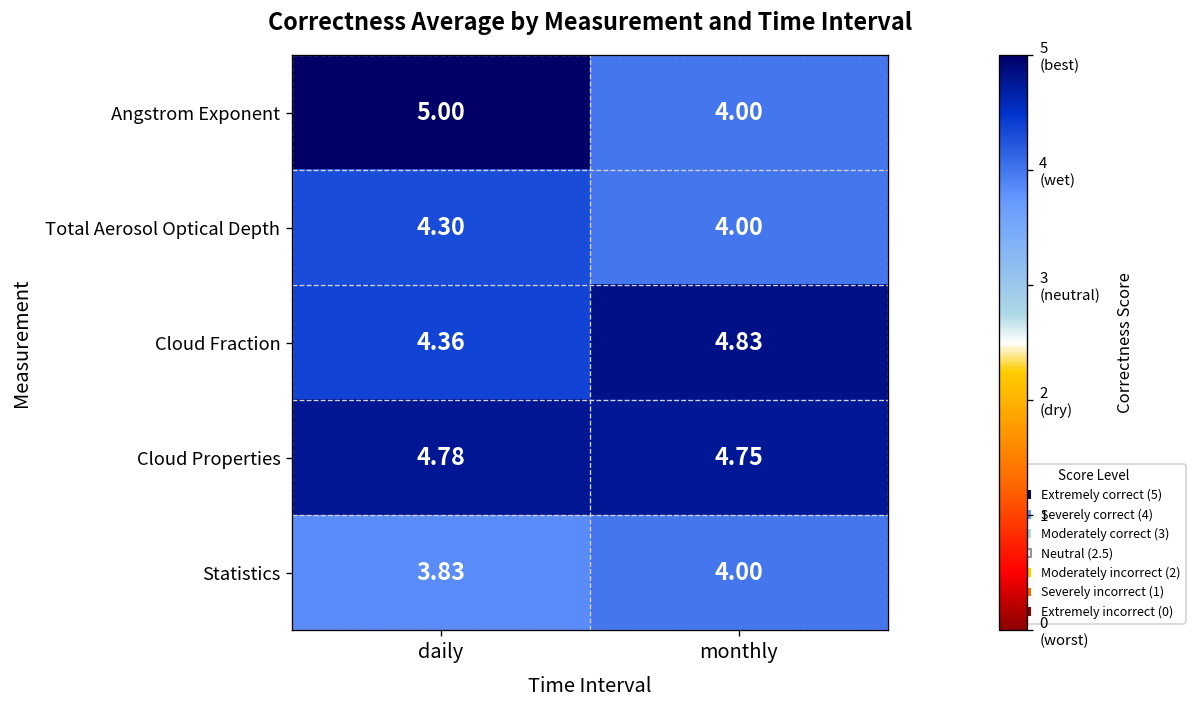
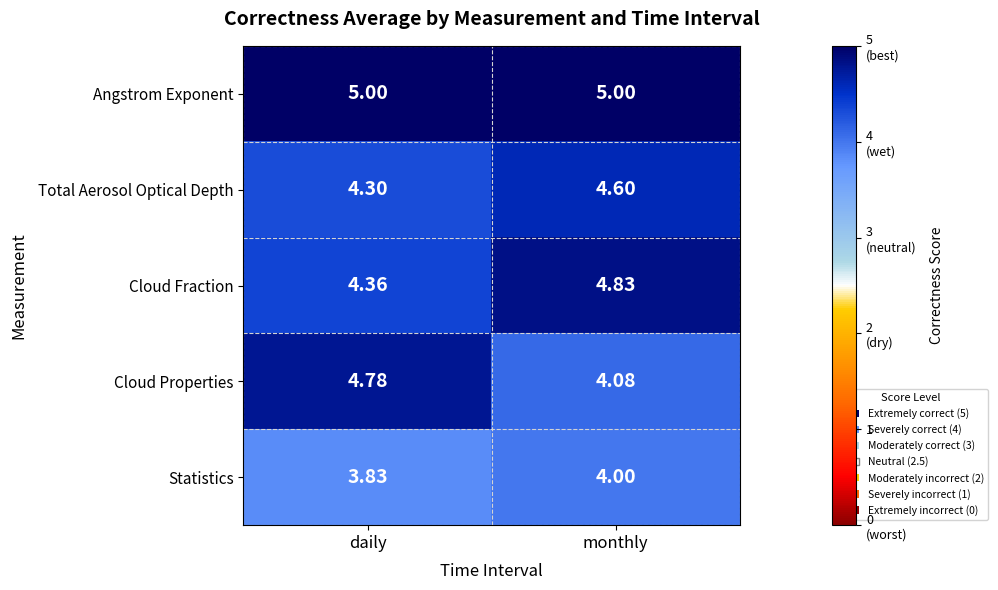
Angstrom Exponent, monthly: 4.00 -> 5.00
Total Aerosol Optical Depth, monthly: 4.00 -> 4.60
Cloud Properties, monthly: 4.75 -> 4.08
